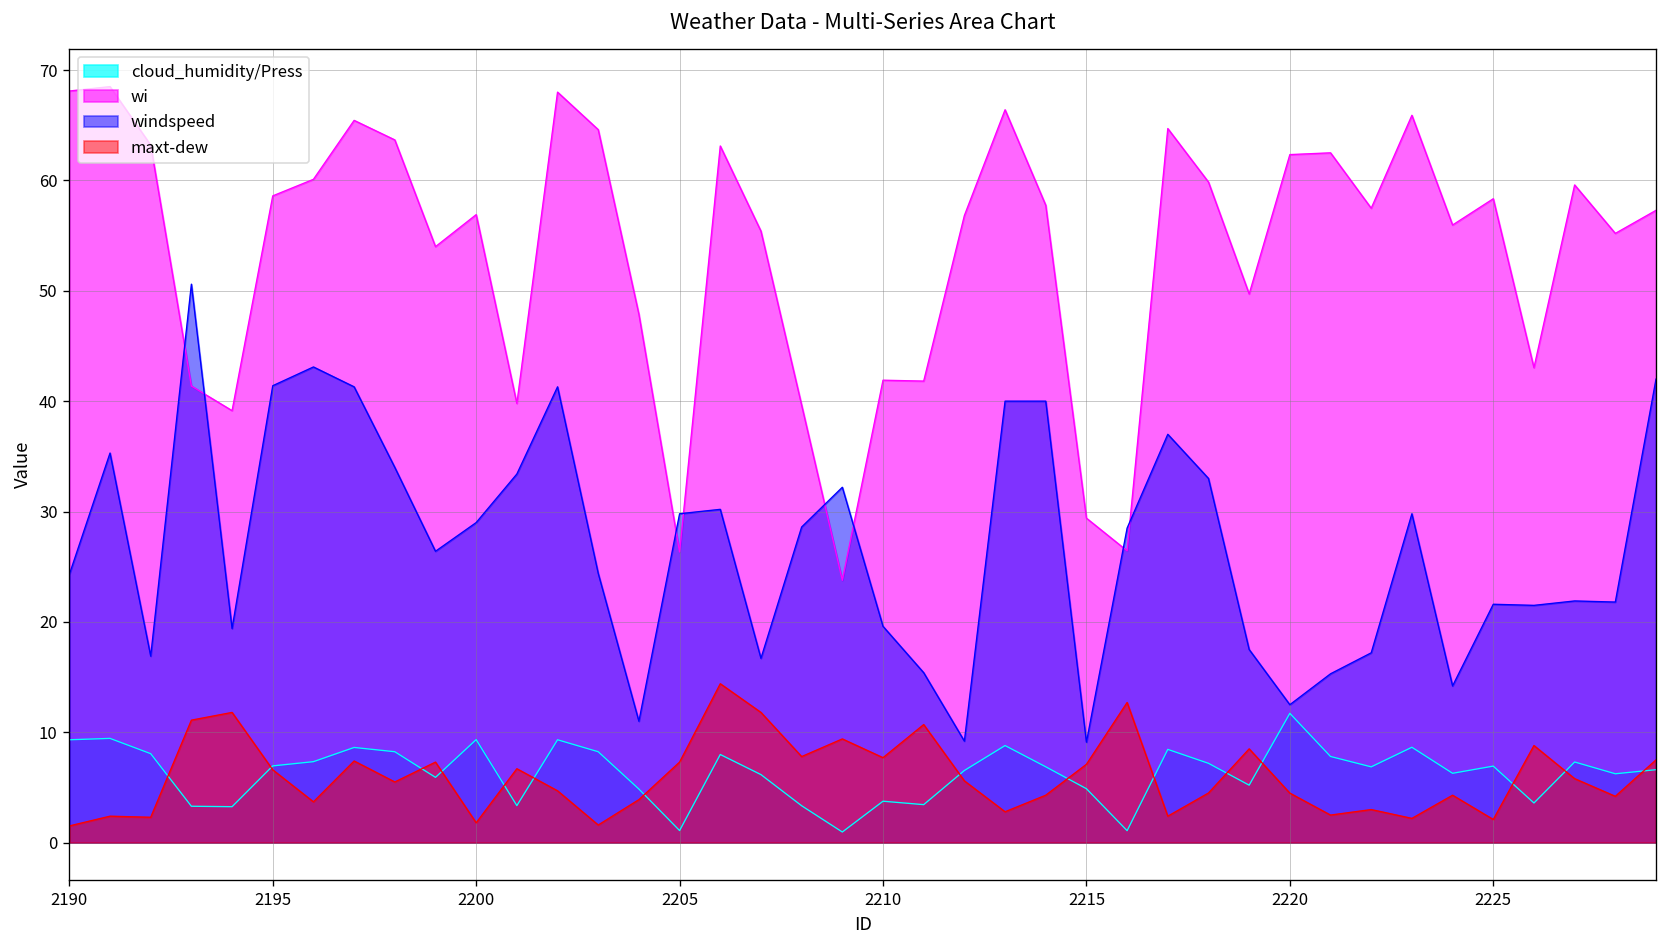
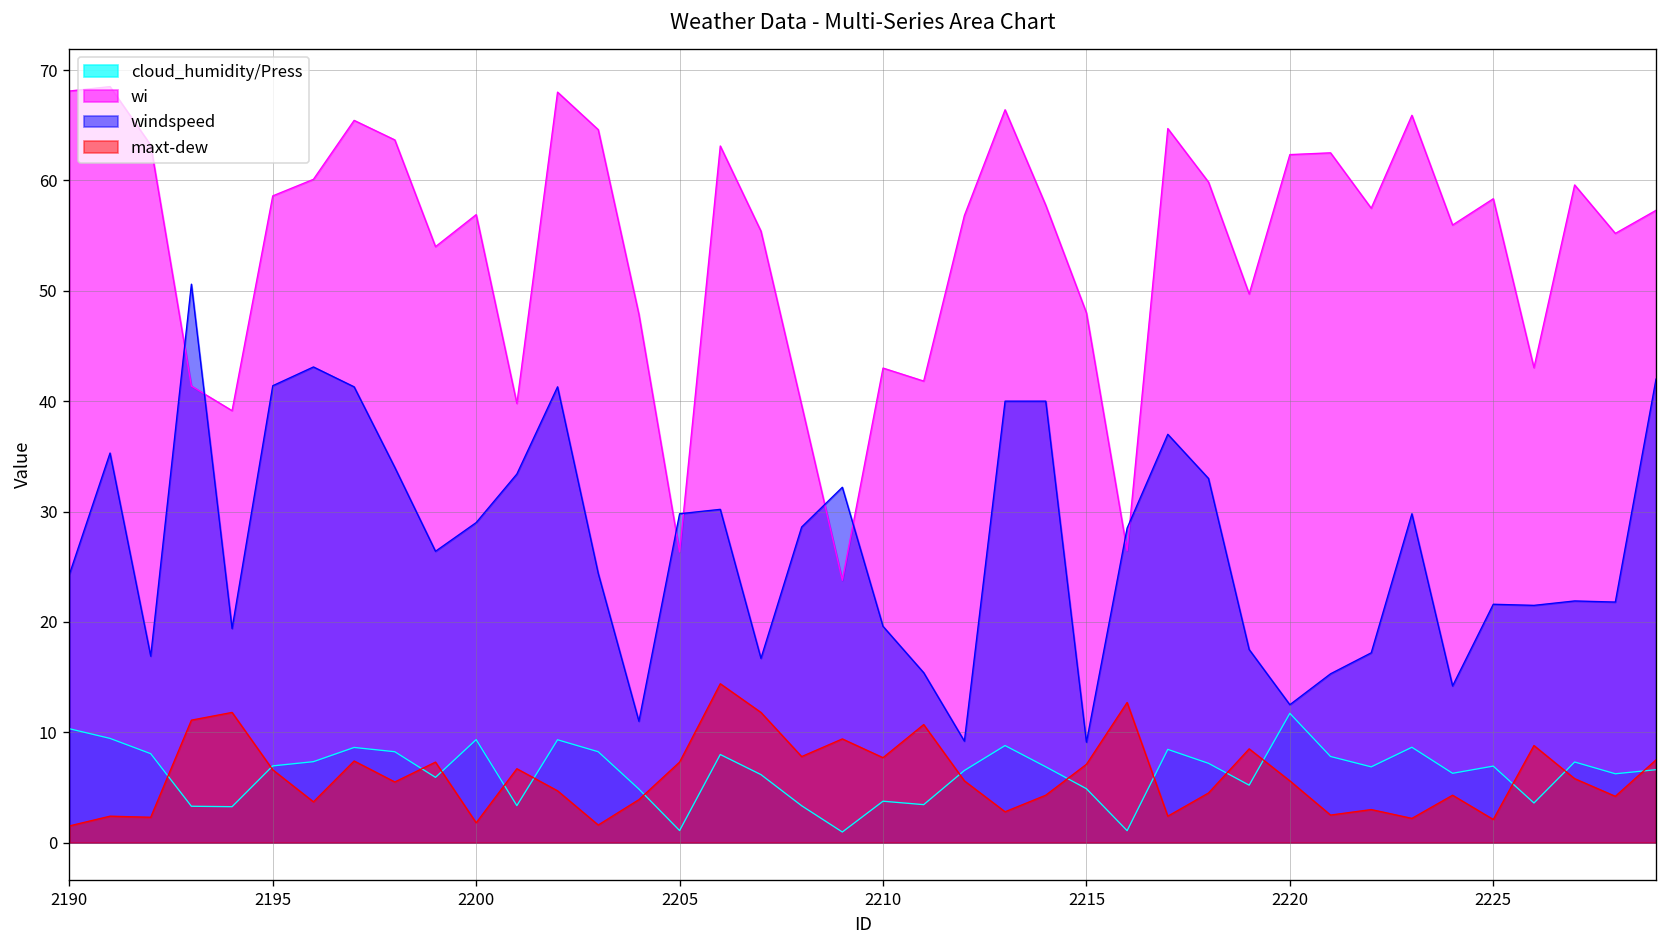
cloud_humidity/Press, 2190: 9 -> 10
wi, 2210: 42 -> 43
wi, 2215: 29 -> 48
maxt-dew, 2220: 4 -> 6
